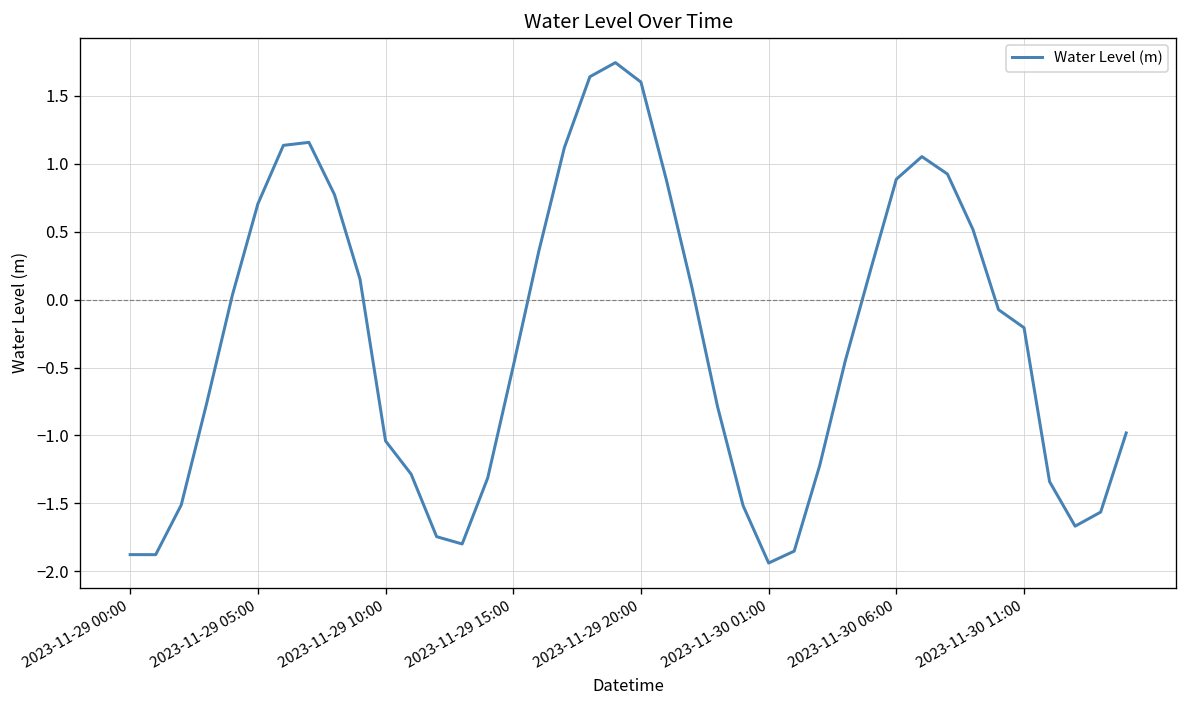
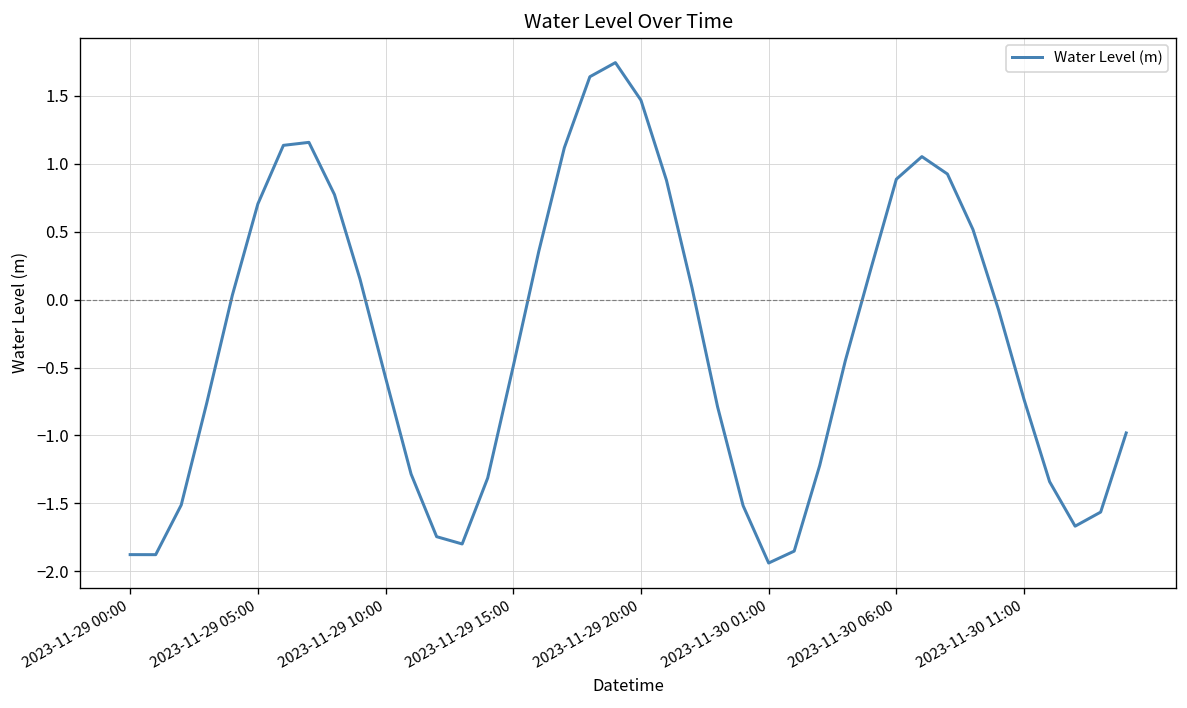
2023-11-29 10:00: -1.04 -> -0.57
2023-11-29 20:00: 1.60 -> 1.47
2023-11-30 11:00: -0.21 -> -0.73
